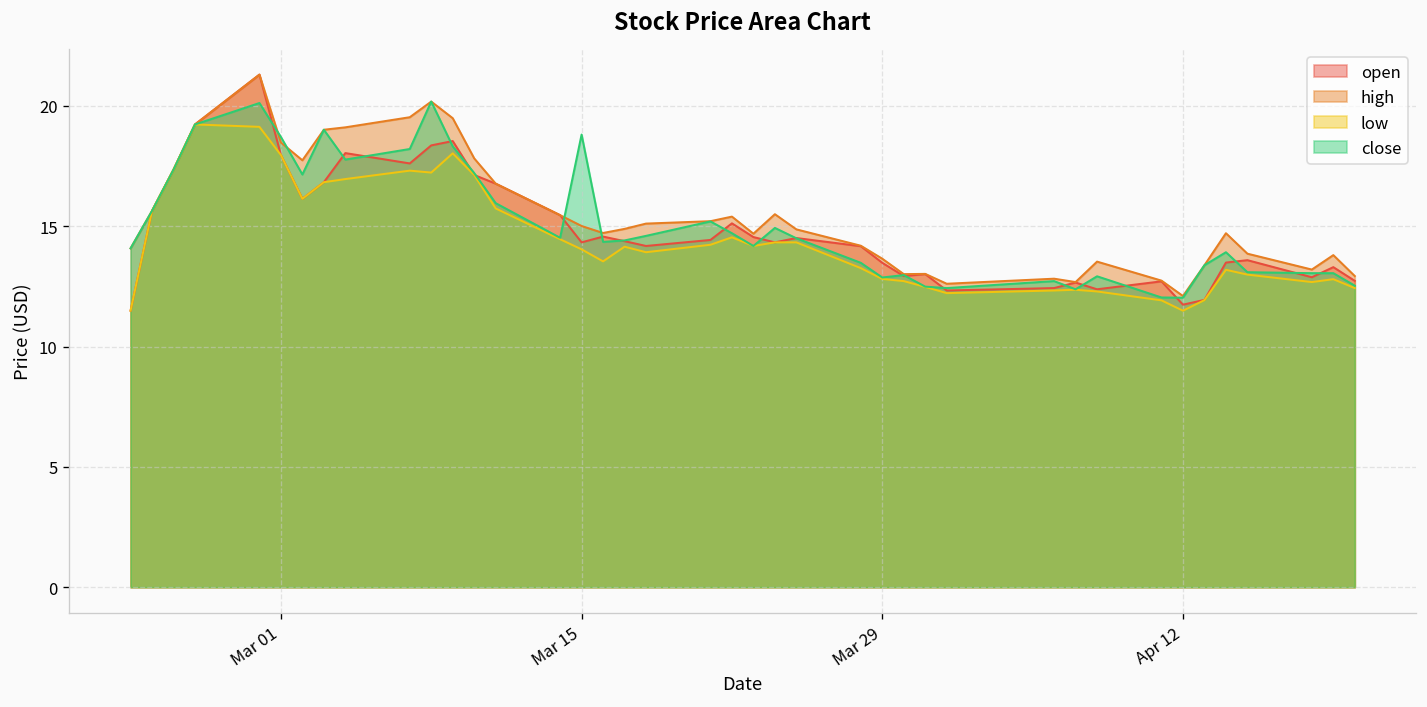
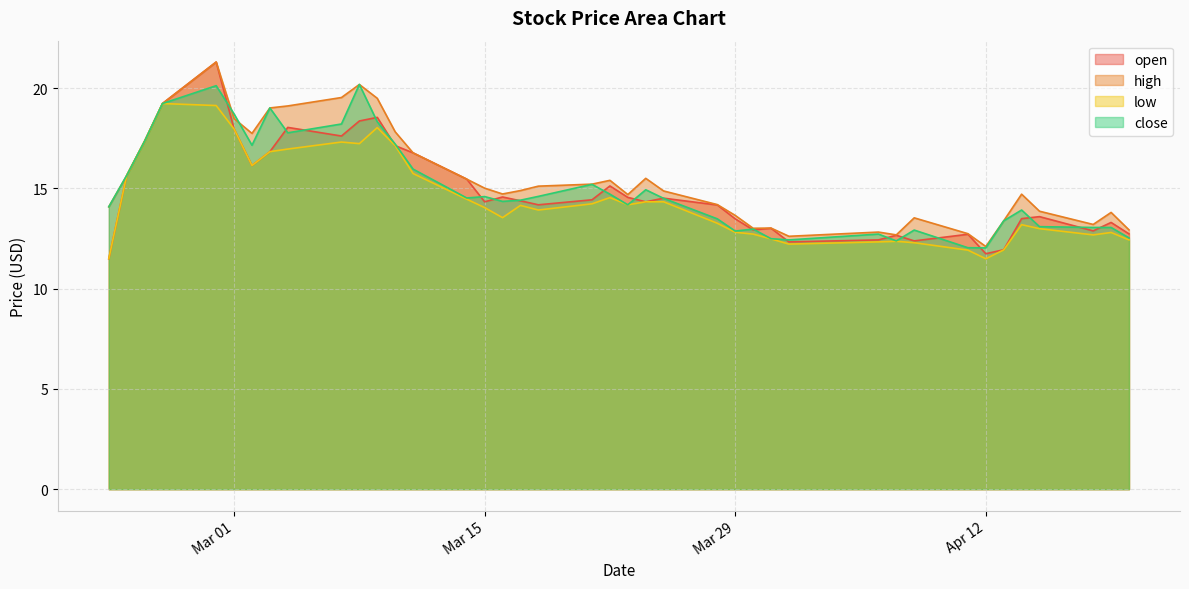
close, Mar 15: 18.8 -> 14.6
